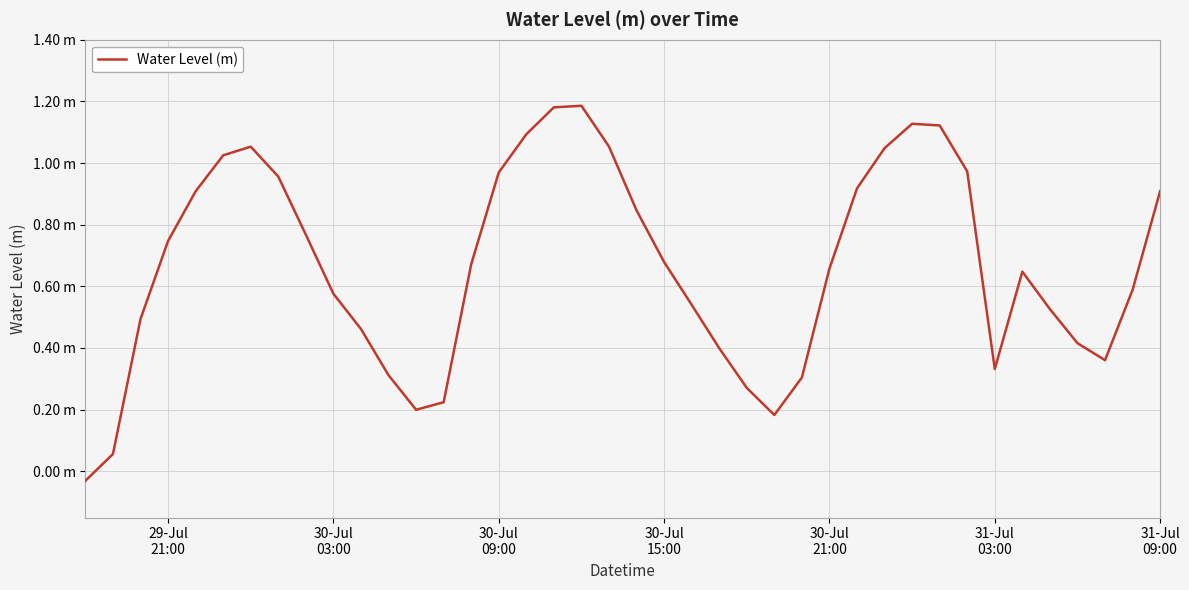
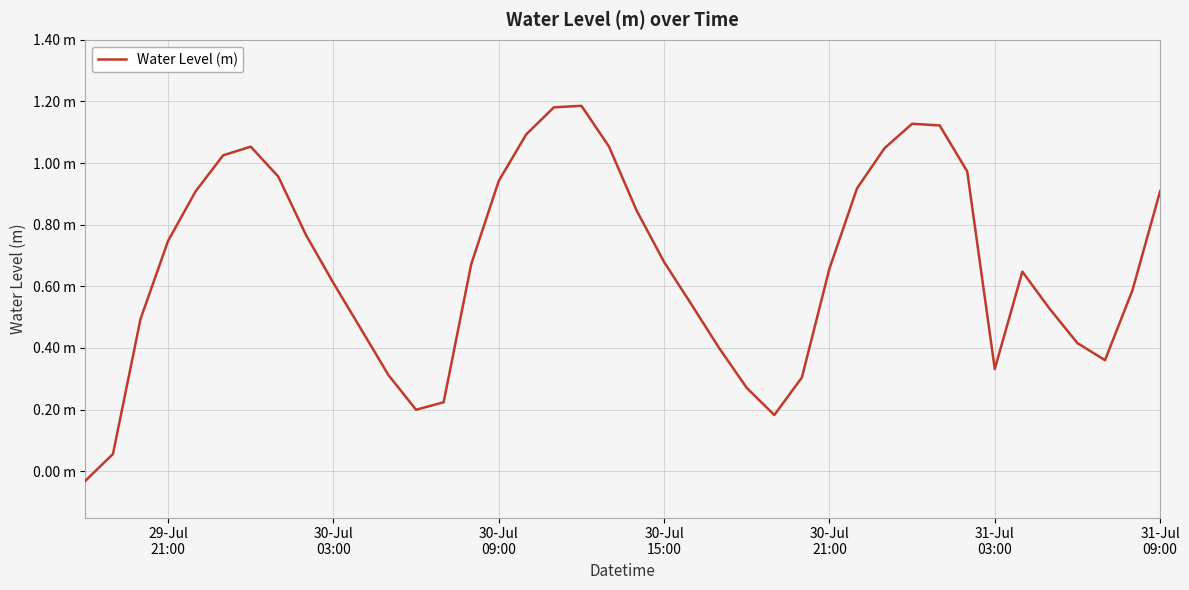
30-Jul 03:00: 0.58 m -> 0.61 m
30-Jul 09:00: 0.97 m -> 0.94 m
